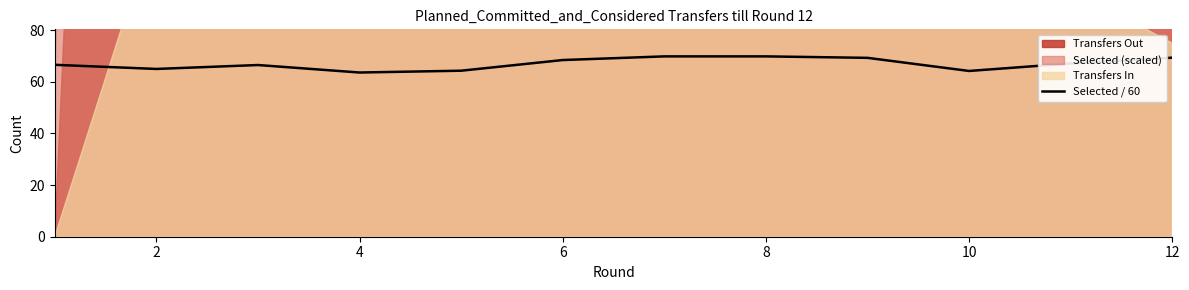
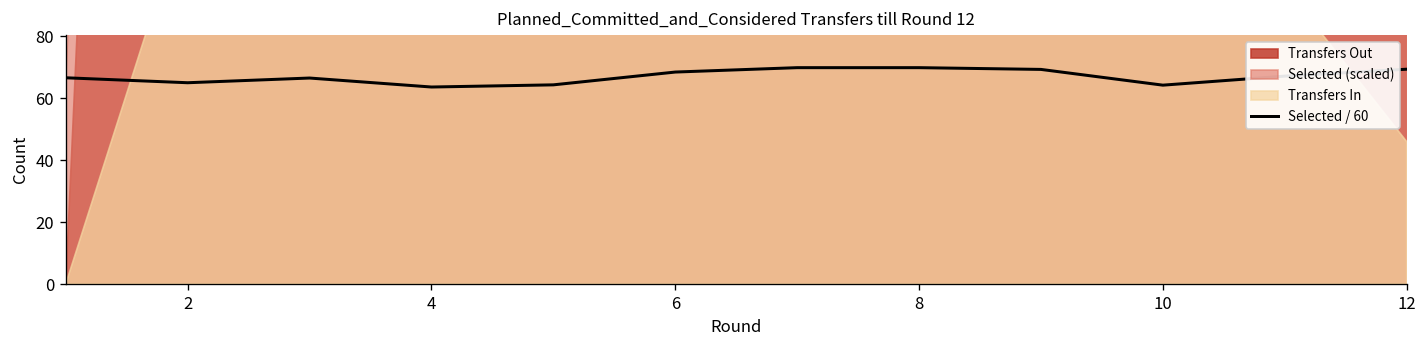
Transfers In, 12: 75 -> 46
